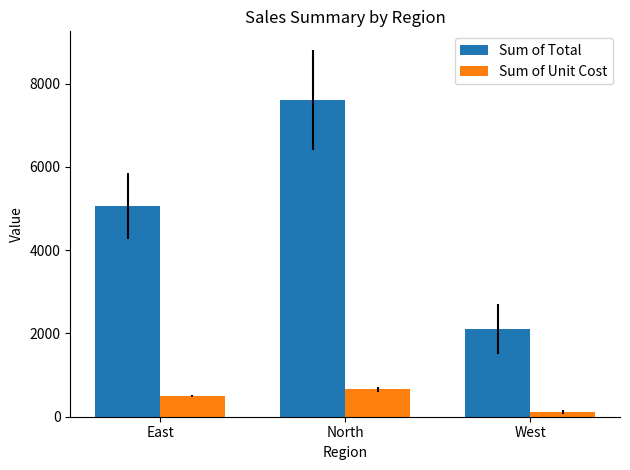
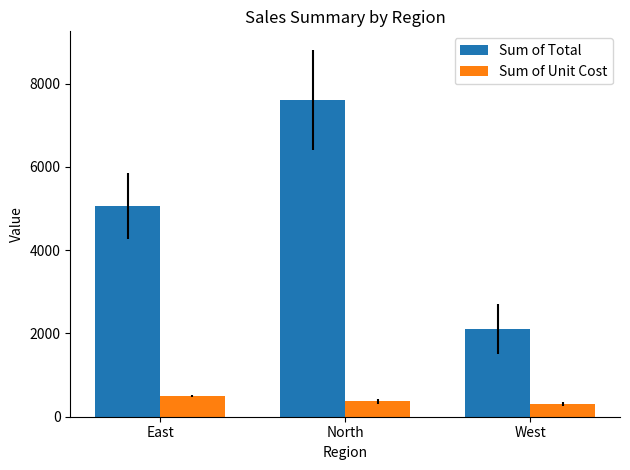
Sum of Unit Cost, North: 700 -> 400
Sum of Unit Cost, West: 100 -> 300
